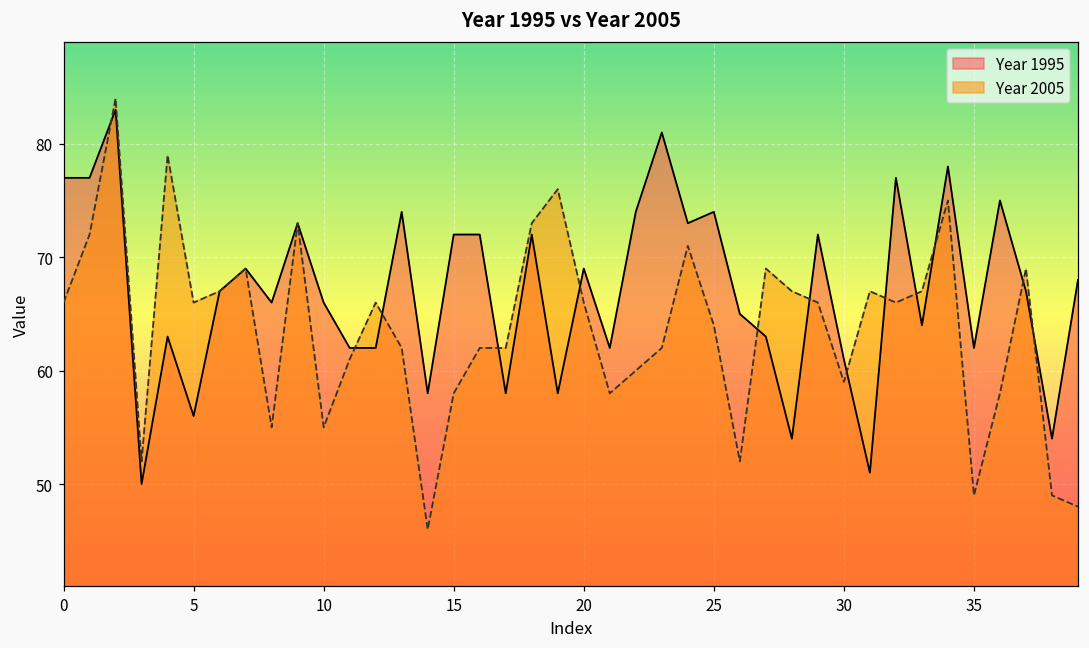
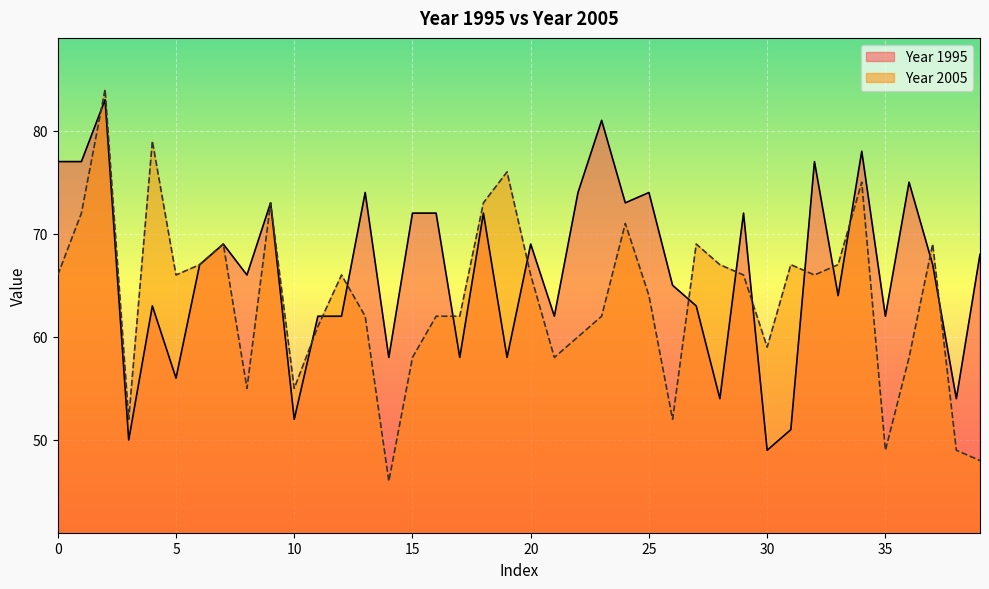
Year 1995, 10: 66 -> 52
Year 1995, 30: 61 -> 49
